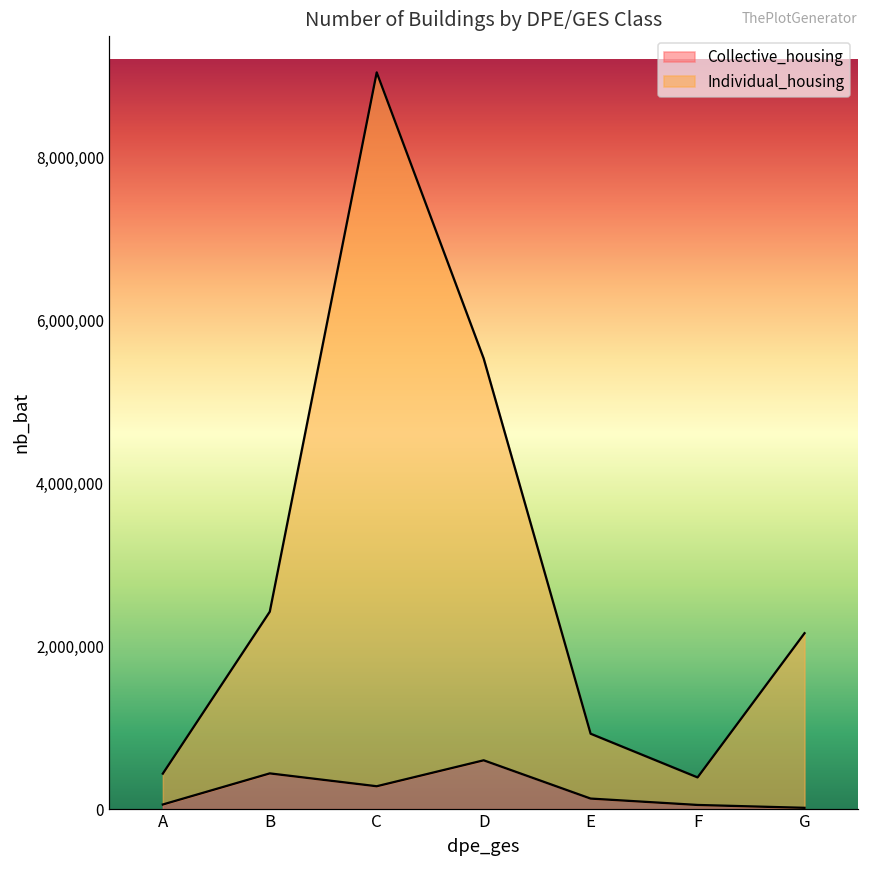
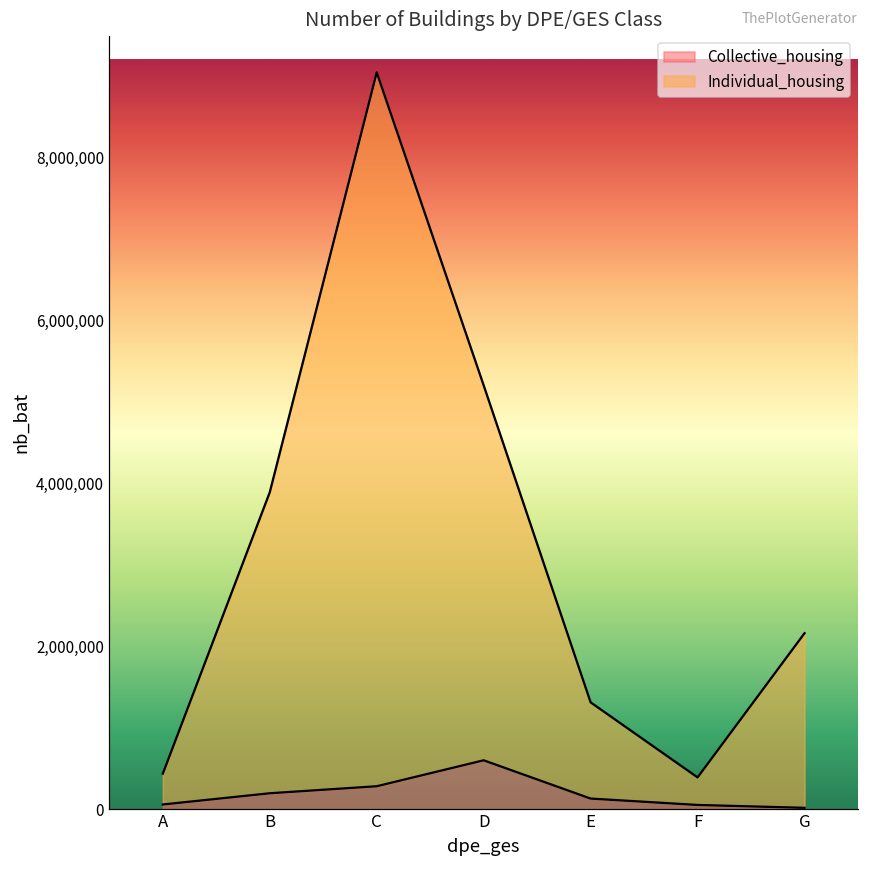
Collective_housing, B: 400,000 -> 200,000
Individual_housing, B: 2,000,000 -> 3,700,000
Individual_housing, D: 4,900,000 -> 4,600,000
Individual_housing, E: 800,000 -> 1,200,000
